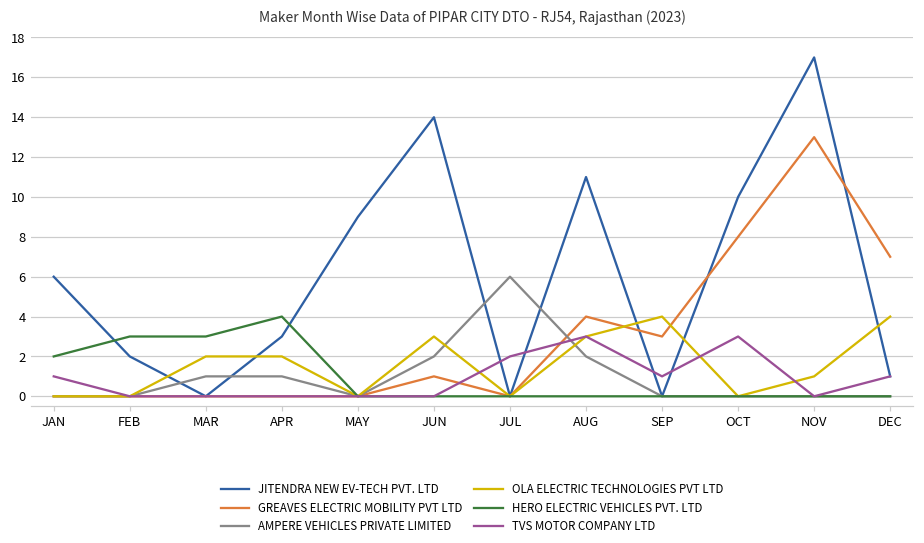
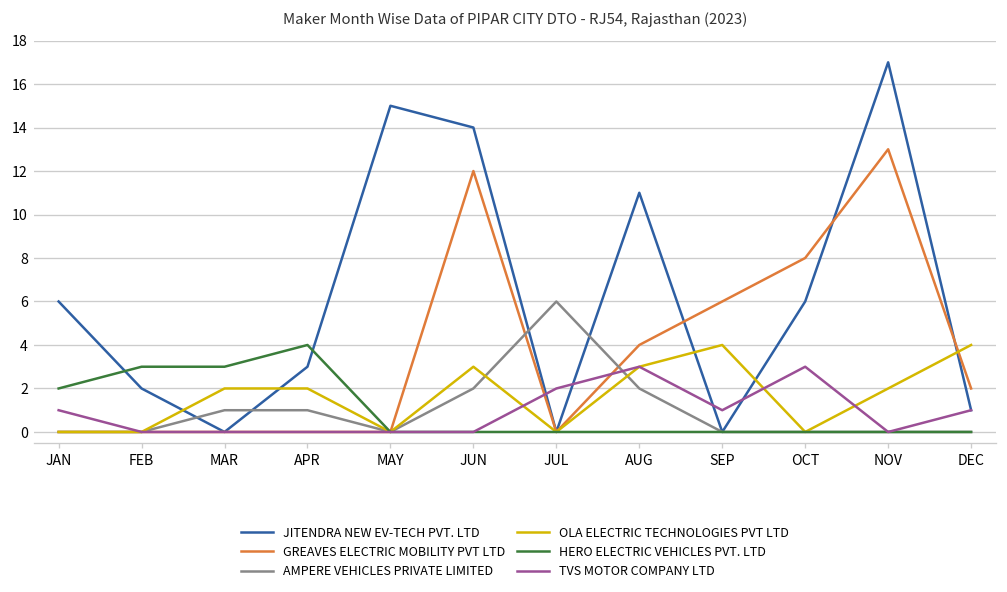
JITENDRA NEW EV-TECH PVT. LTD, MAY: 9 -> 15
GREAVES ELECTRIC MOBILITY PVT LTD, JUN: 1 -> 12
GREAVES ELECTRIC MOBILITY PVT LTD, SEP: 3 -> 6
JITENDRA NEW EV-TECH PVT. LTD, OCT: 10 -> 6
OLA ELECTRIC TECHNOLOGIES PVT LTD, NOV: 1 -> 2
GREAVES ELECTRIC MOBILITY PVT LTD, DEC: 7 -> 2
